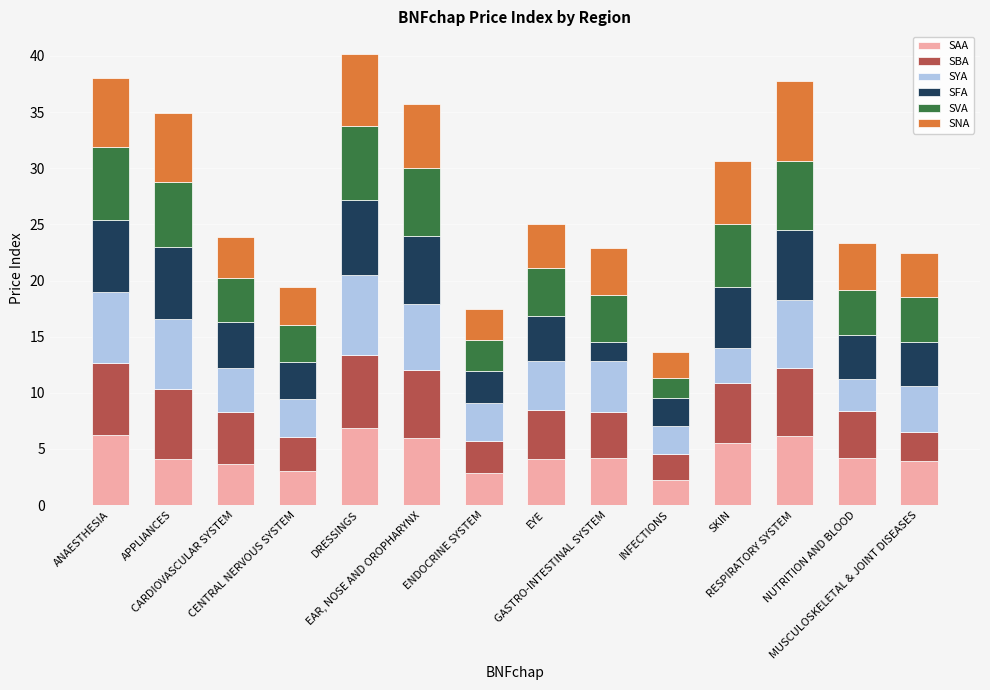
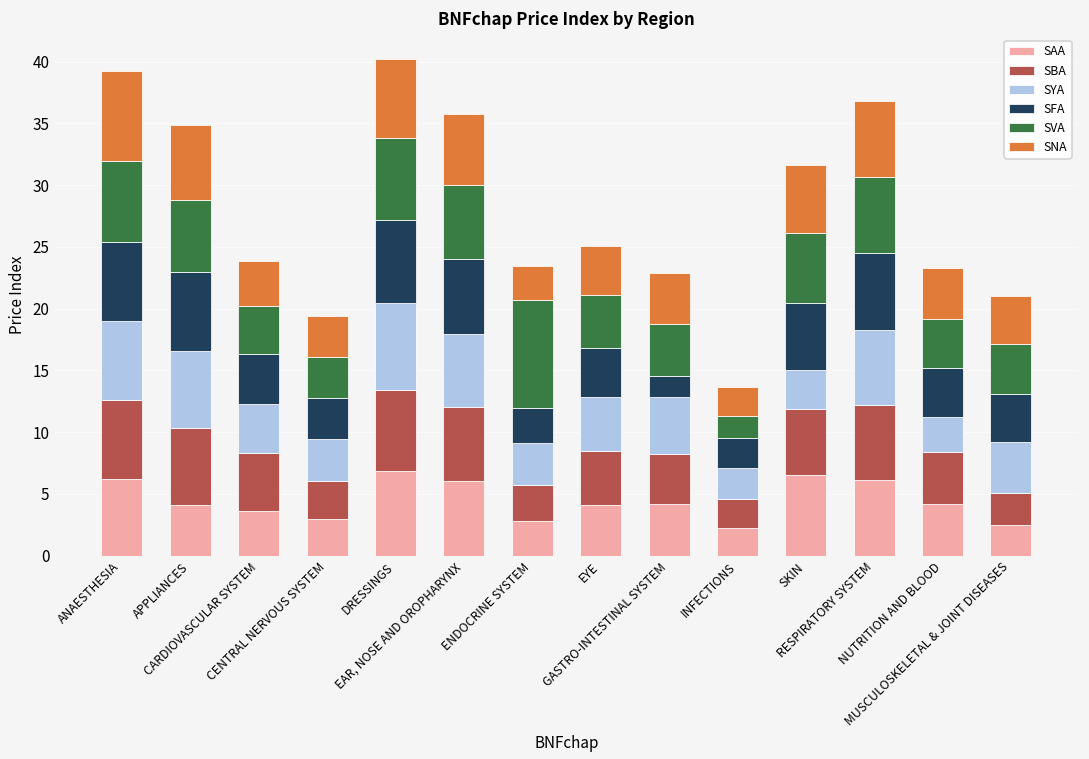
SNA, ANAESTHESIA: 6.1 -> 7.3
SVA, ENDOCRINE SYSTEM: 2.8 -> 8.8
SAA, SKIN: 5.5 -> 6.5
SNA, RESPIRATORY SYSTEM: 7.1 -> 6.1
SAA, MUSCULOSKELETAL & JOINT DISEASES: 3.9 -> 2.5
